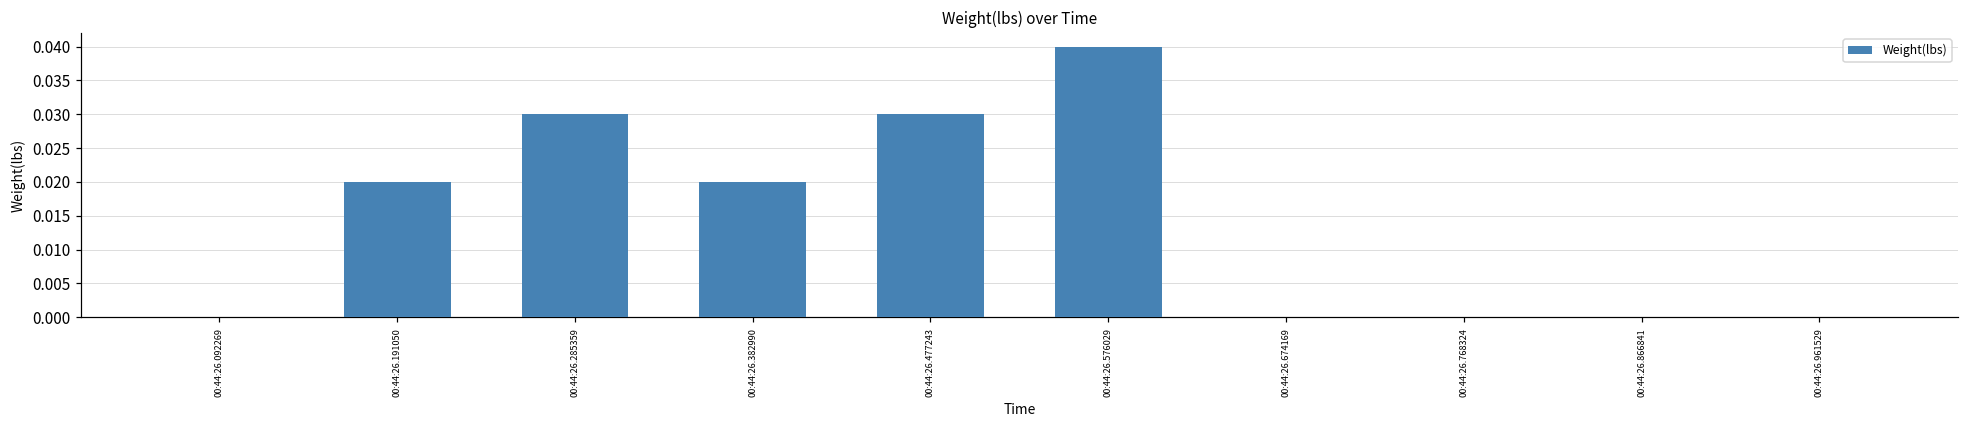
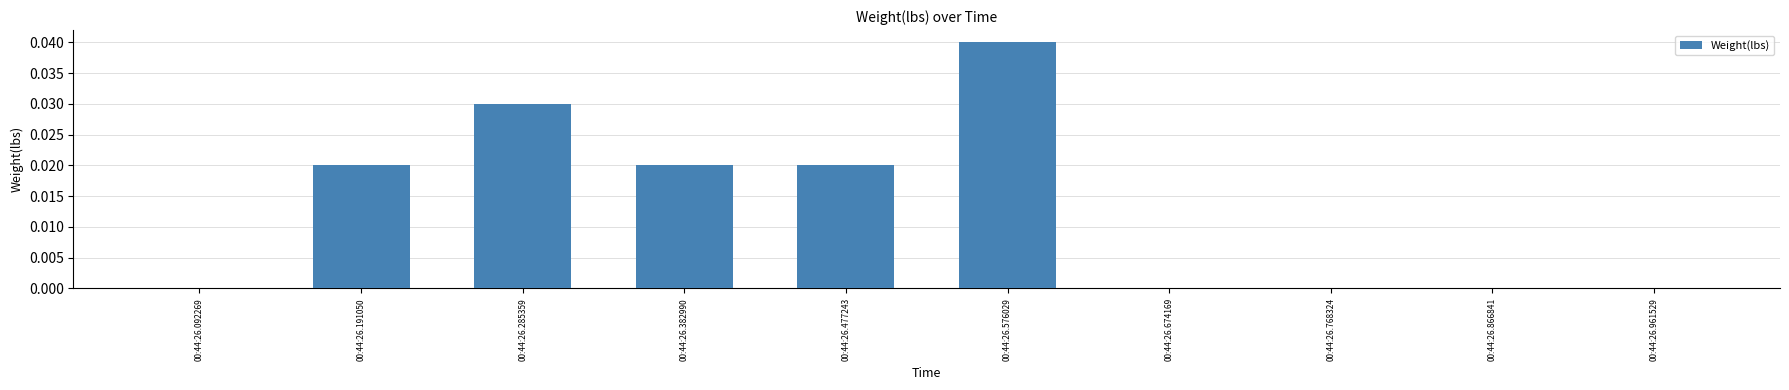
00:44:26.477243: 0.03 -> 0.02
